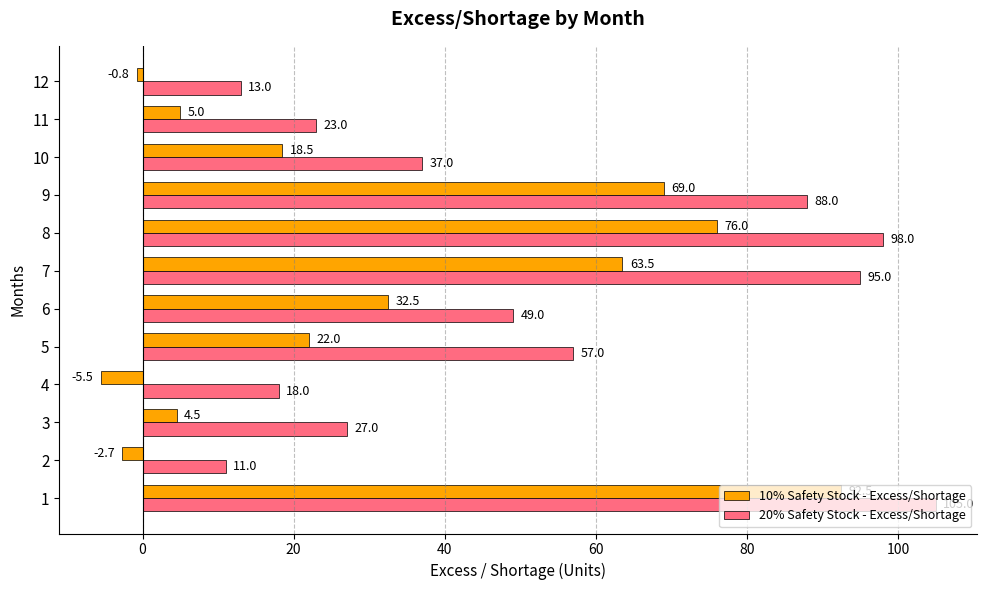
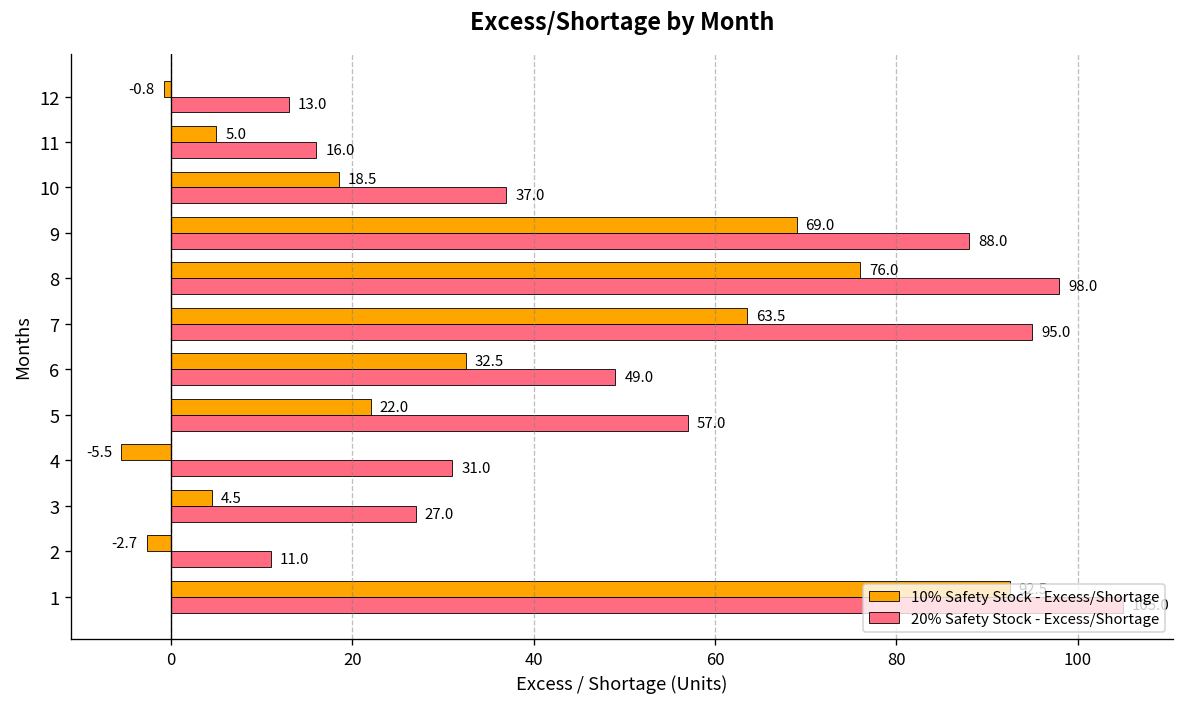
20% Safety Stock - Excess/Shortage, 11: 23.0 -> 16.0
20% Safety Stock - Excess/Shortage, 4: 18.0 -> 31.0
